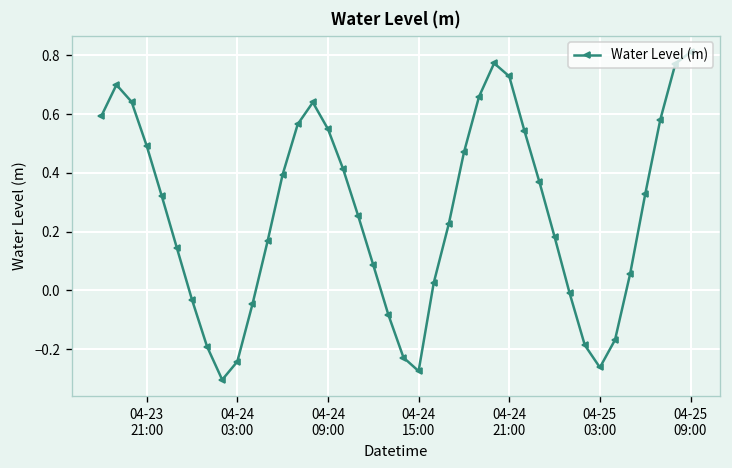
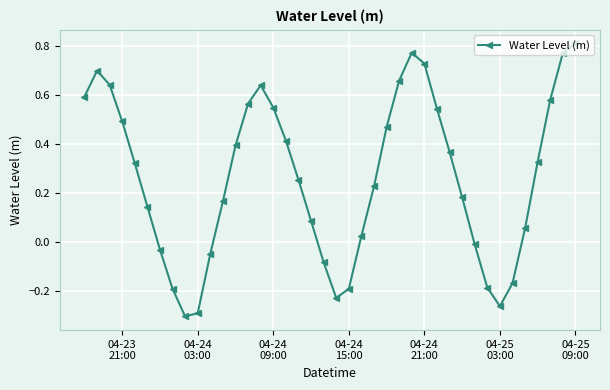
04-24 03:00: -0.24 -> -0.29
04-24 15:00: -0.27 -> -0.19
